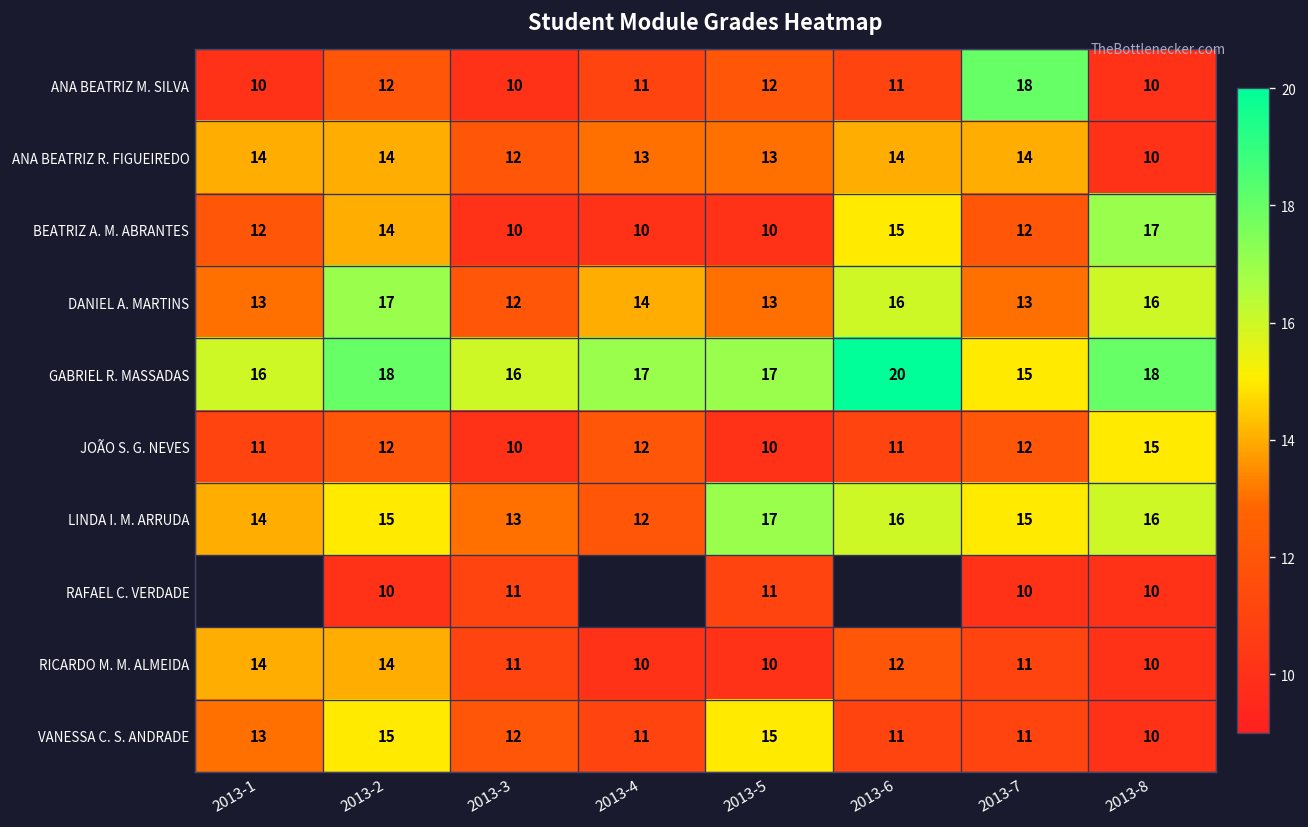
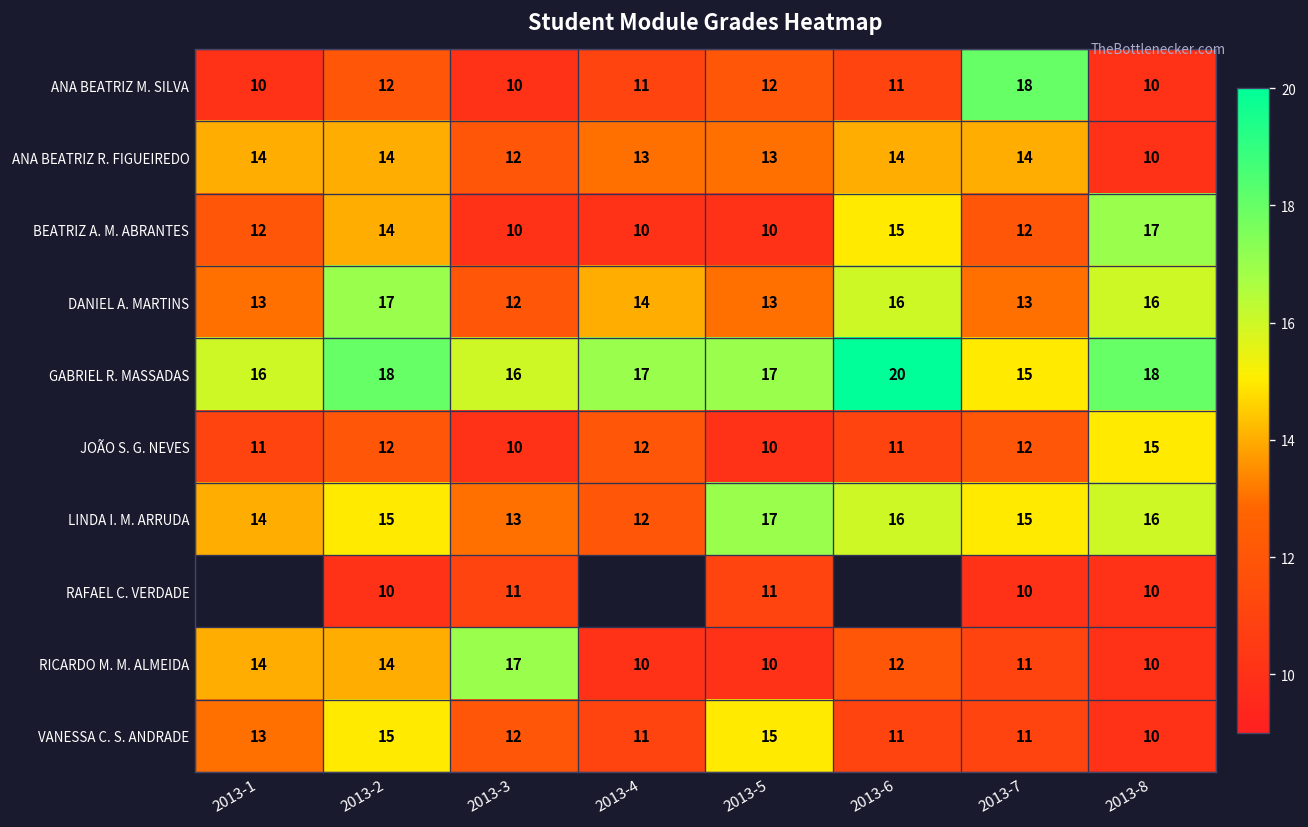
RICARDO M. M. ALMEIDA, 2013-3: 11 -> 17
